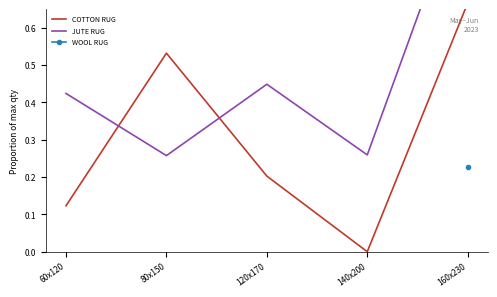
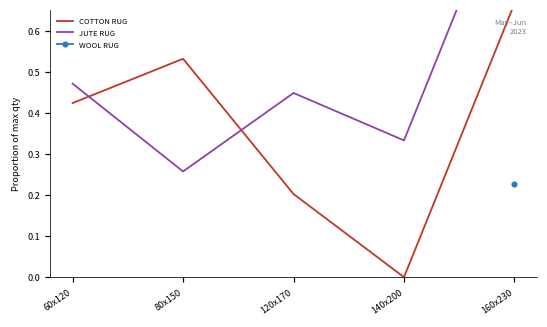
COTTON RUG, 60x120: 0.12 -> 0.42
JUTE RUG, 60x120: 0.42 -> 0.47
JUTE RUG, 140x200: 0.26 -> 0.33
